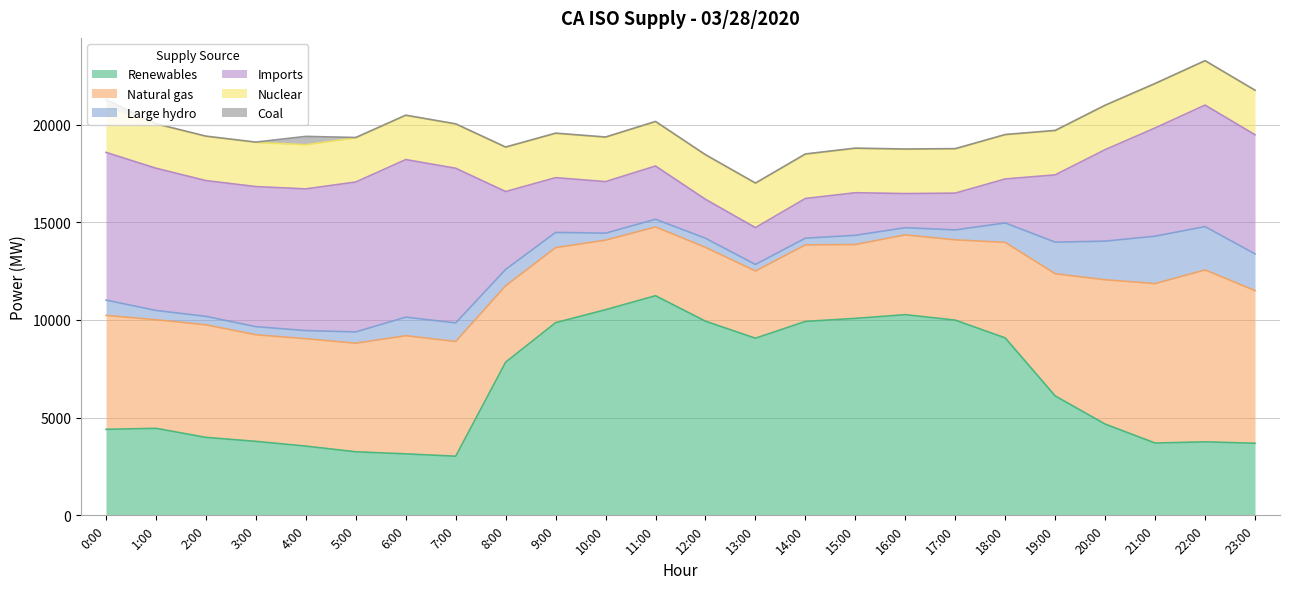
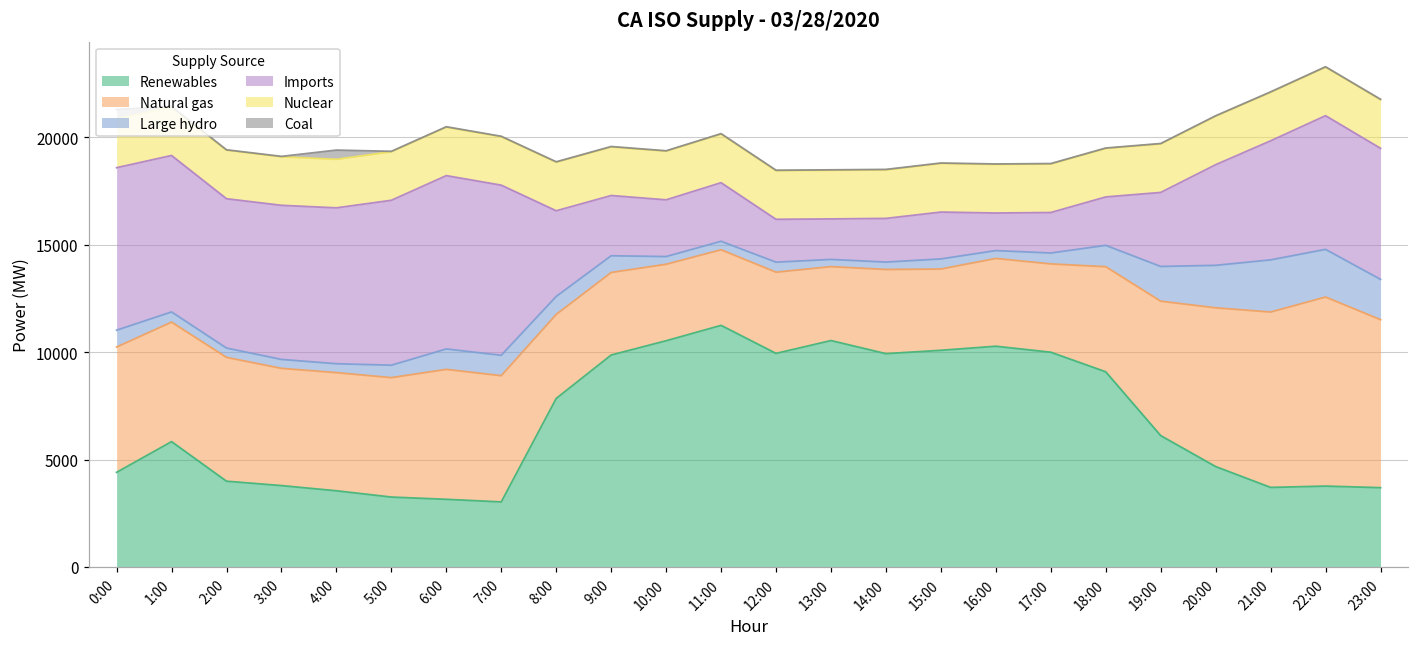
Renewables, 1:00: 4500 -> 5800
Renewables, 13:00: 9100 -> 10500
